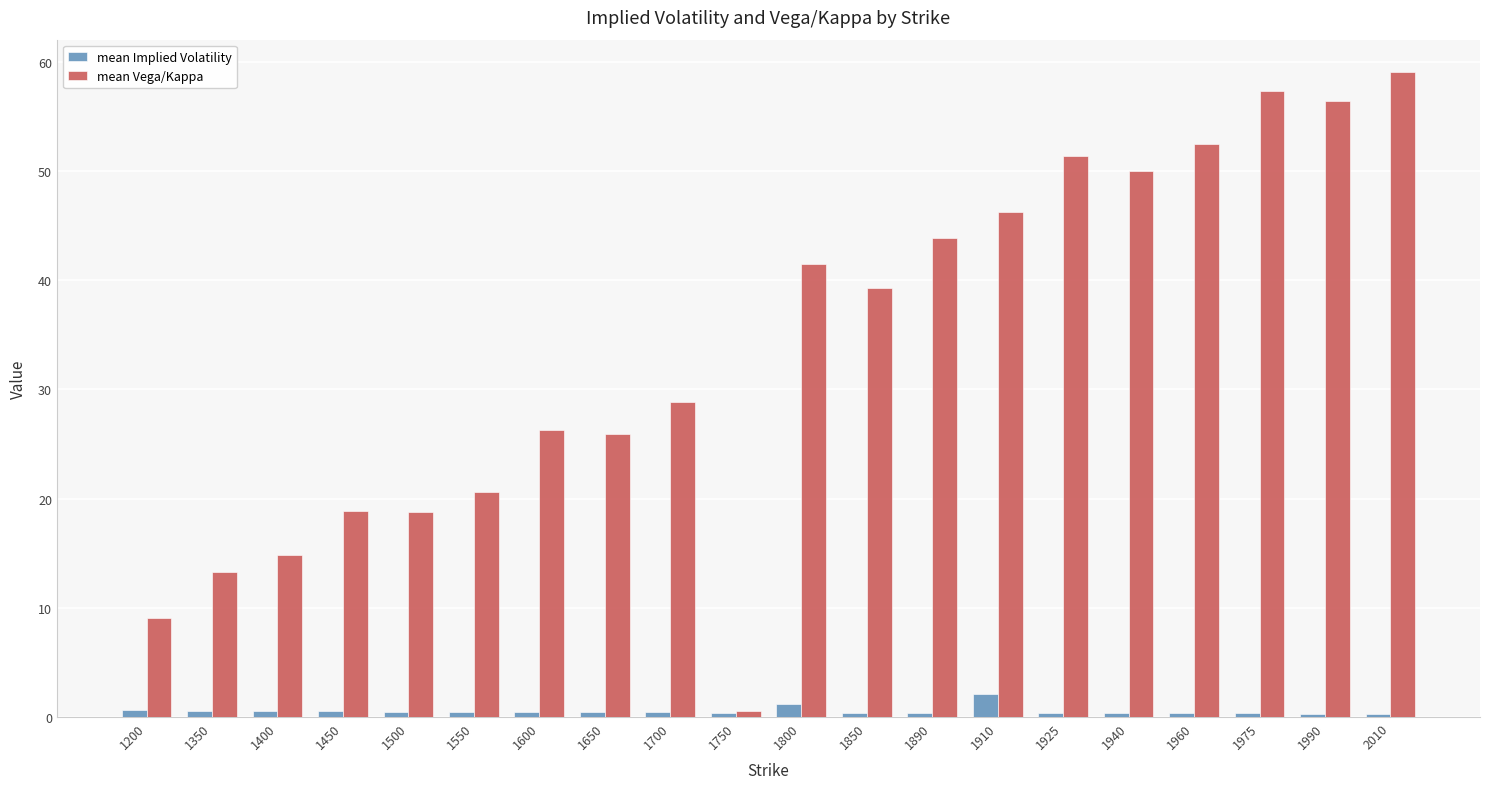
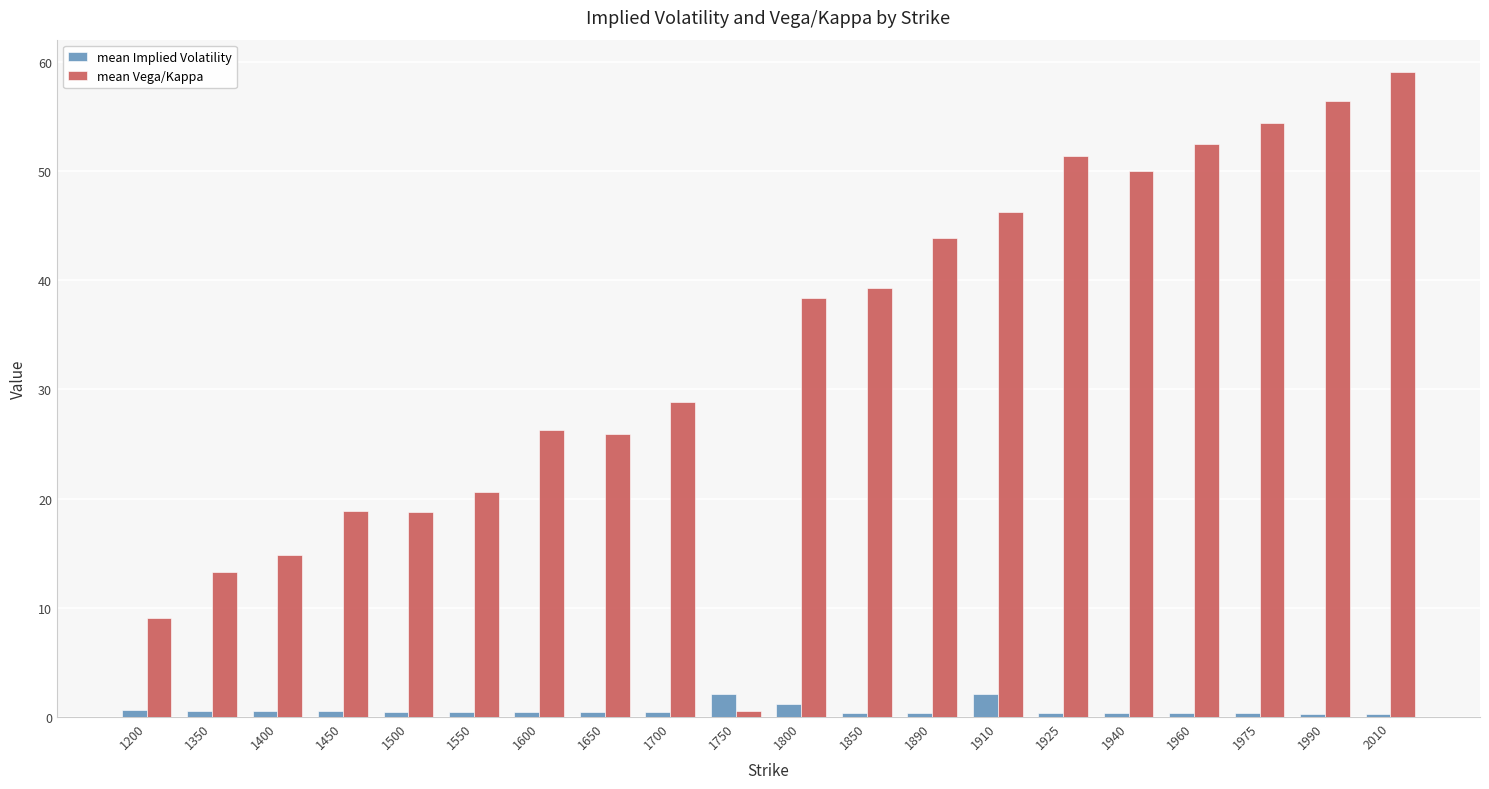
mean Implied Volatility, 1750: 0.4 -> 2.1
mean Vega/Kappa, 1800: 41.5 -> 38.4
mean Vega/Kappa, 1975: 57.3 -> 54.4
